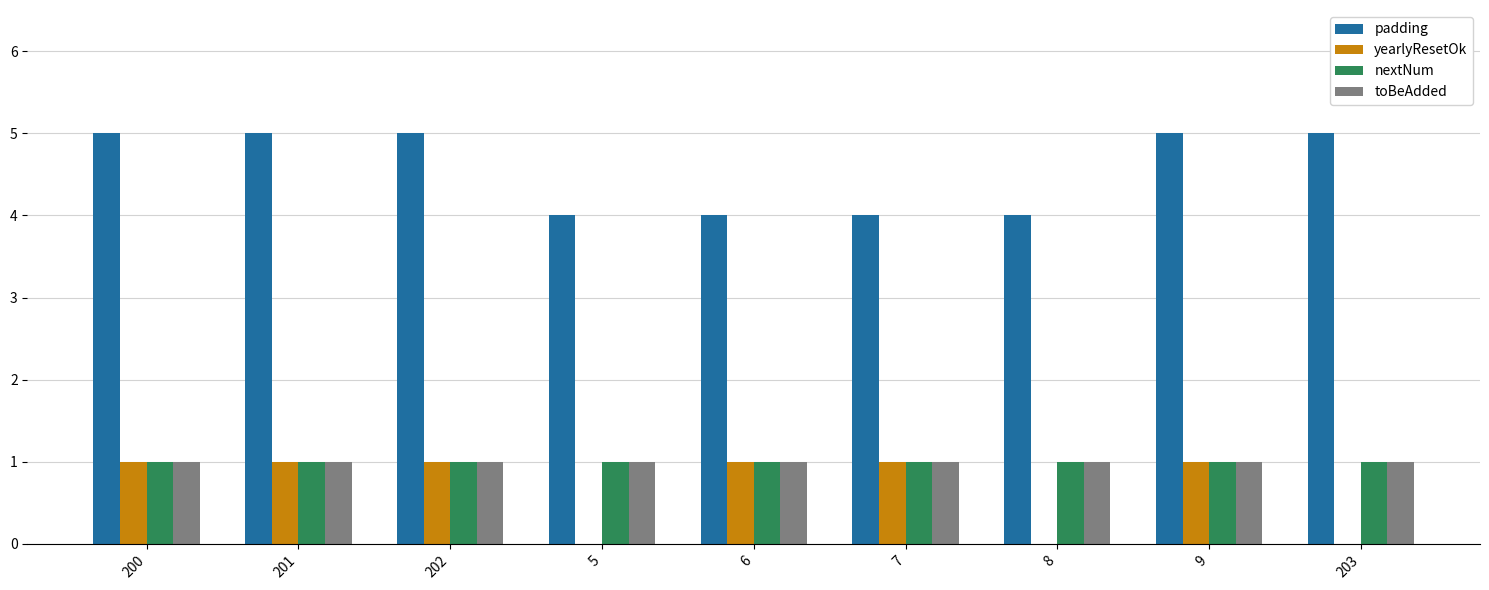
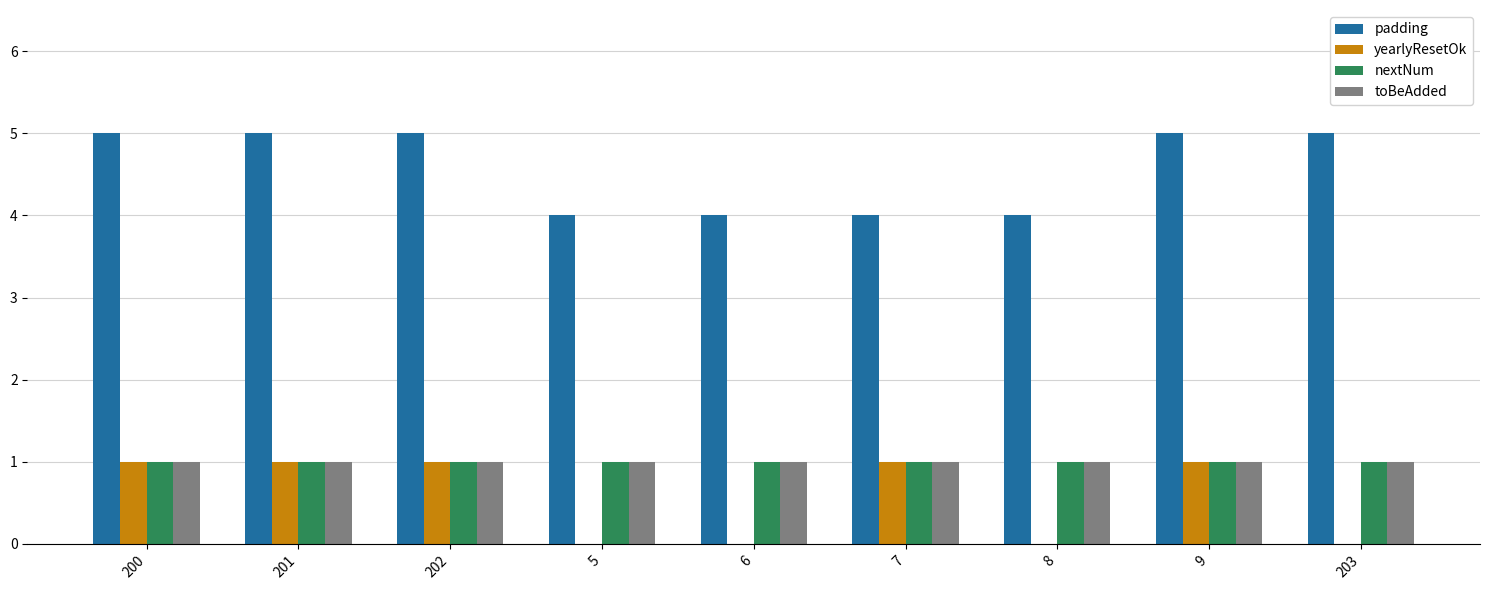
yearlyResetOk, 6: 1 -> 0
